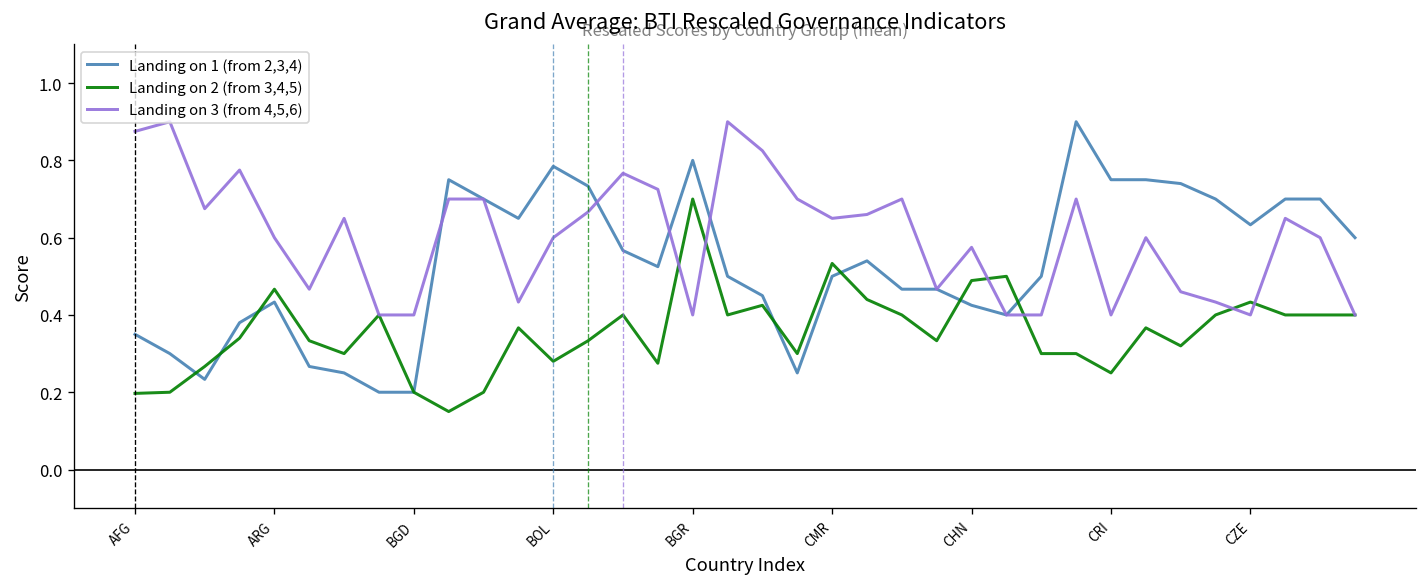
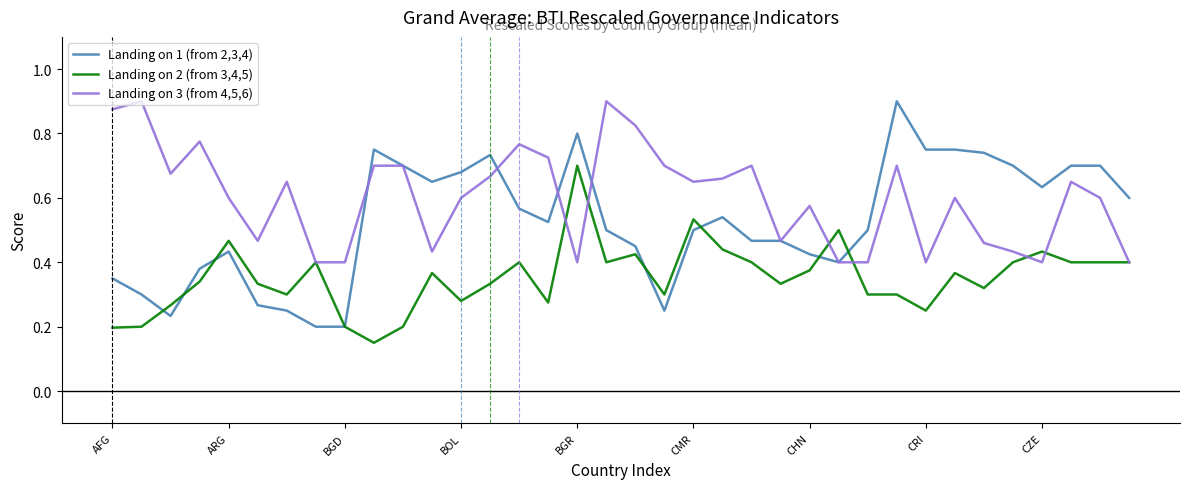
Landing on 1 (from 2,3,4), BOL: 0.78 -> 0.68
Landing on 2 (from 3,4,5), CHN: 0.49 -> 0.38
